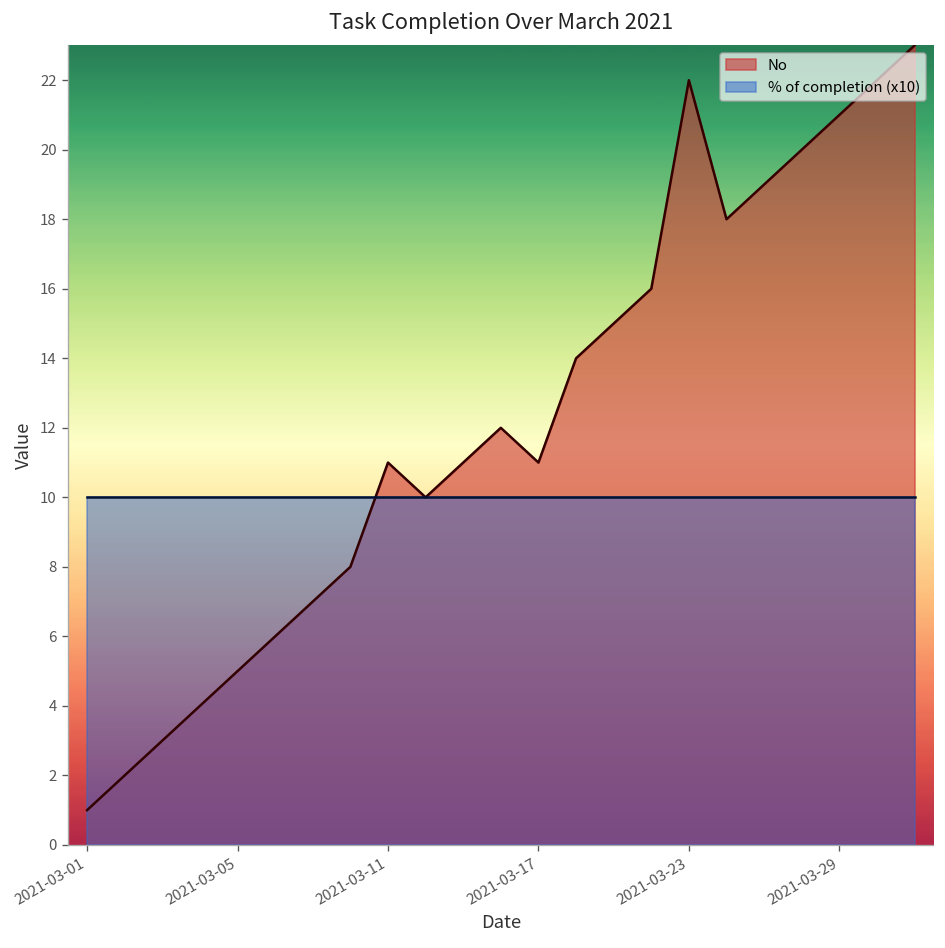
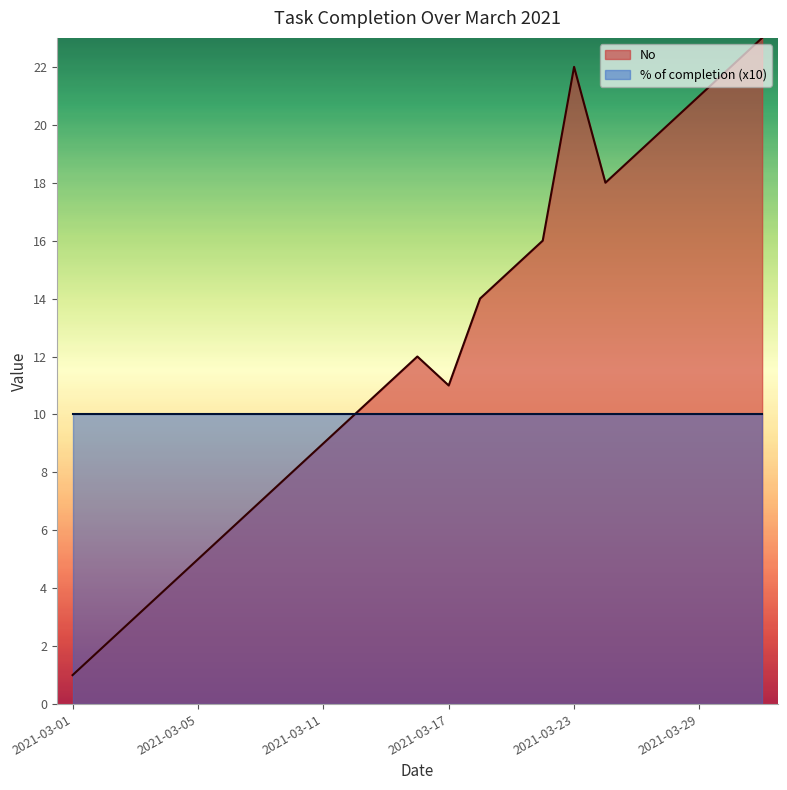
No, 2021-03-11: 11 -> 9
